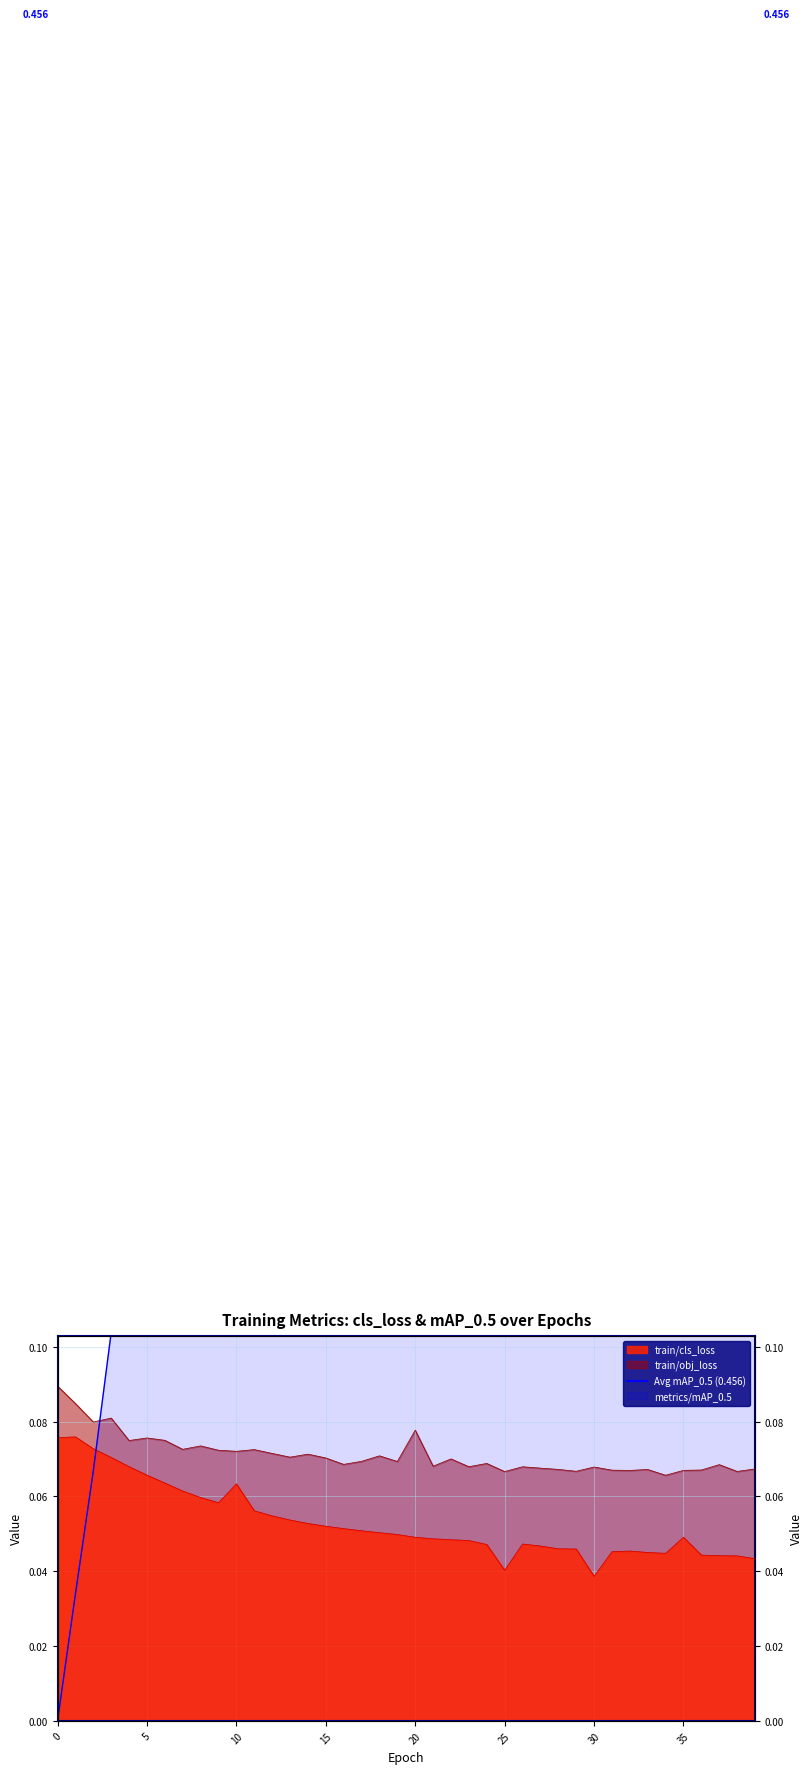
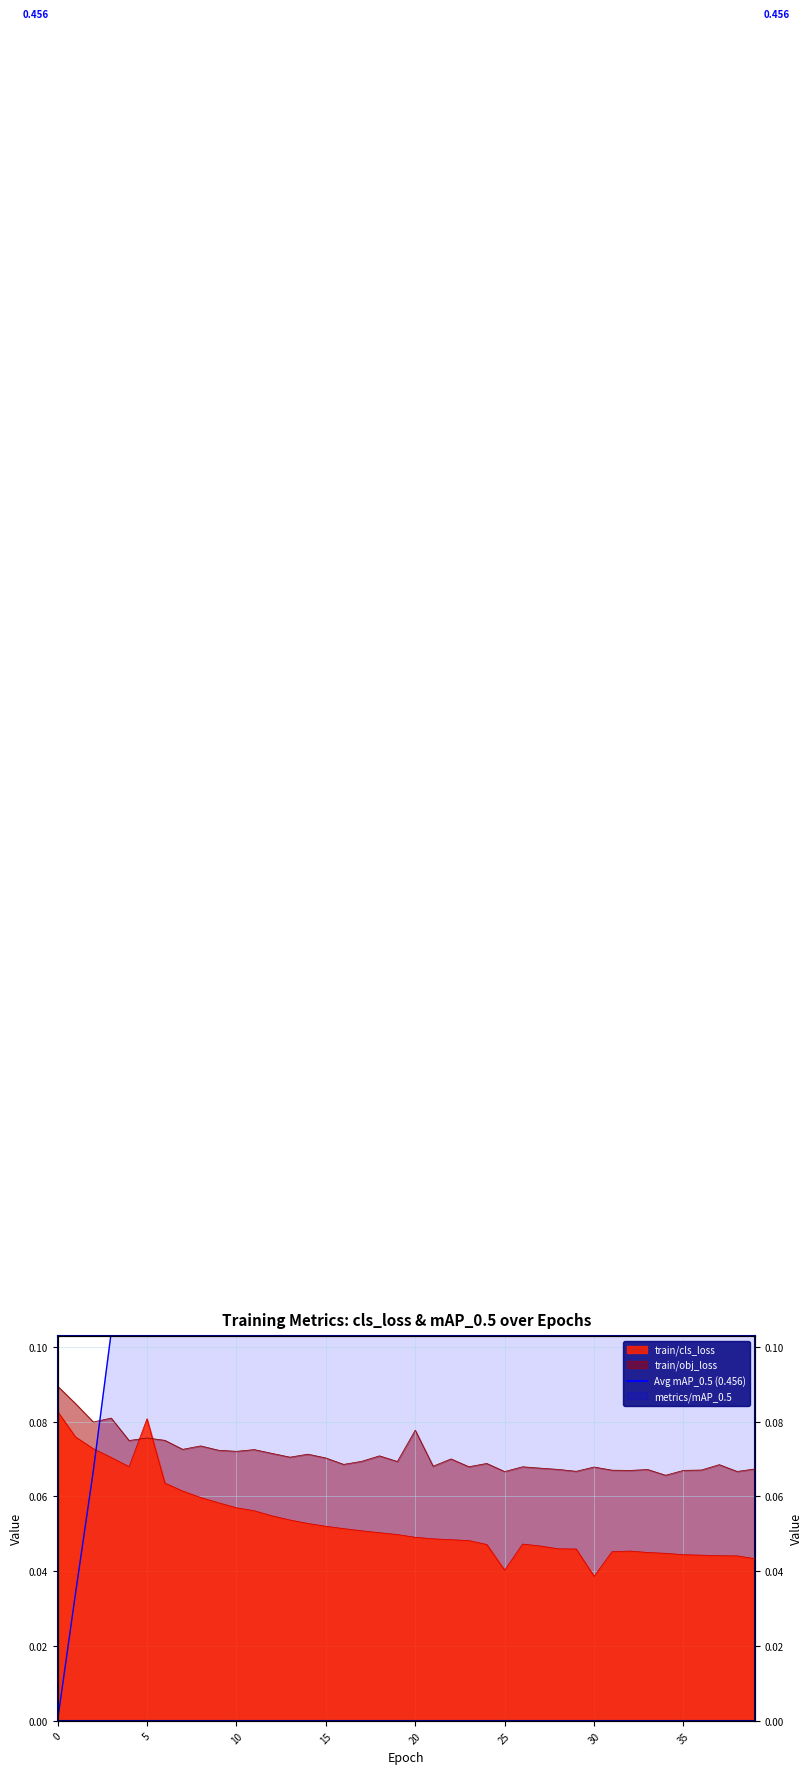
train/cls_loss, 0: 0.076 -> 0.083
train/cls_loss, 5: 0.066 -> 0.081
train/cls_loss, 10: 0.063 -> 0.057
train/cls_loss, 35: 0.049 -> 0.044
